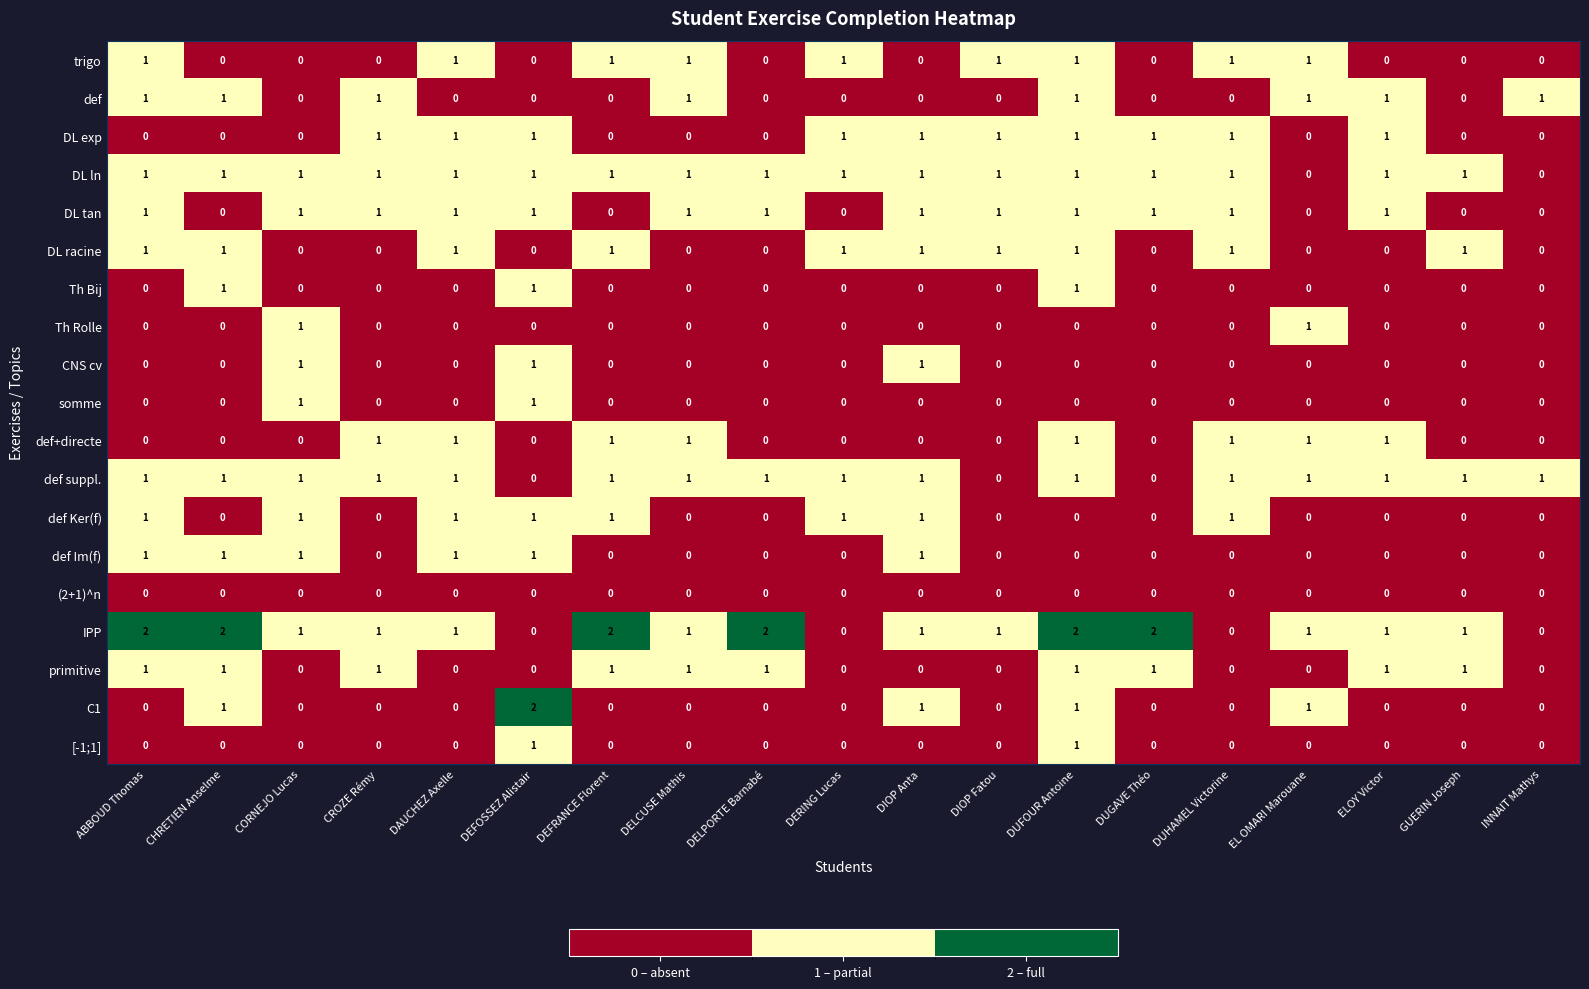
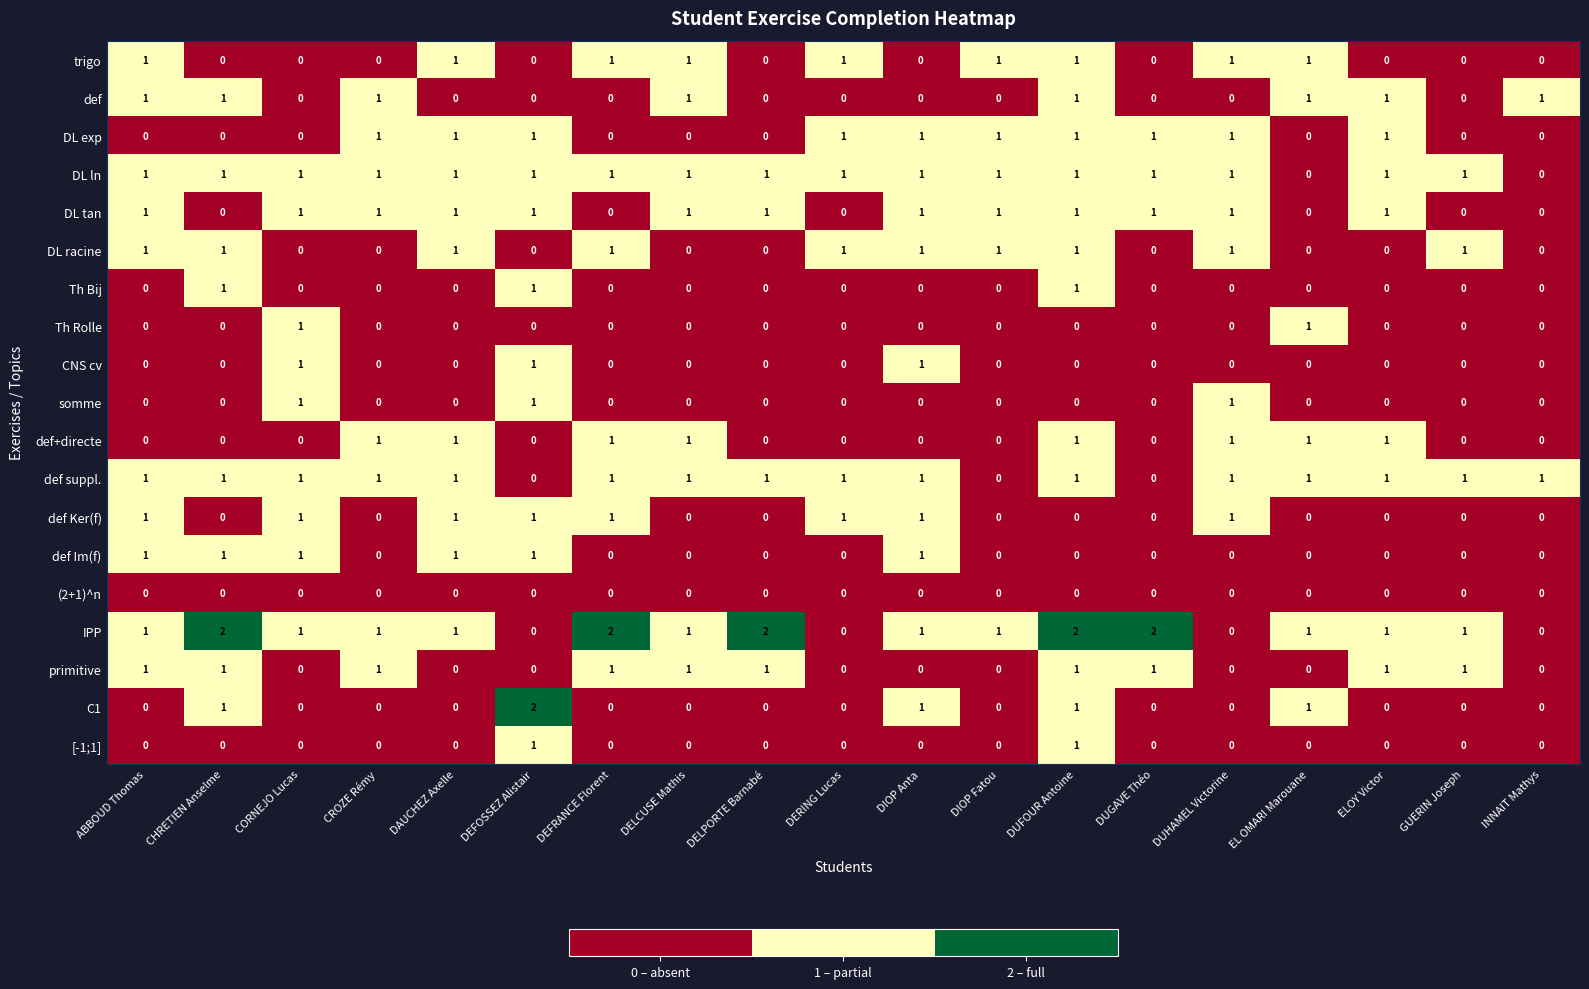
somme, DUHAMEL Victorine: 0 -> 1
IPP, ABBOUD Thomas: 2 -> 1
